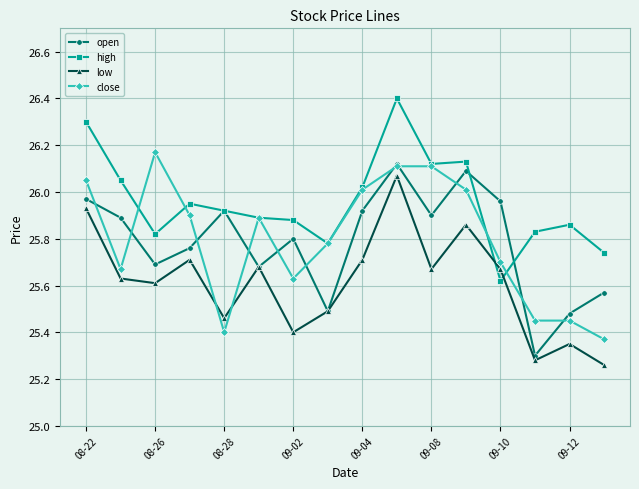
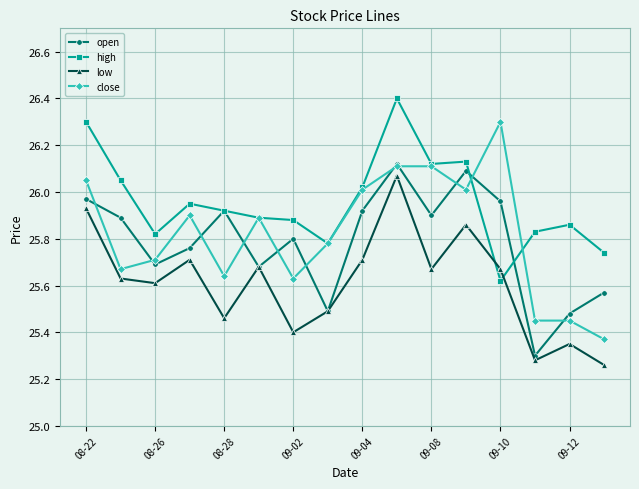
close, 08-26: 26.17 -> 25.71
close, 08-28: 25.40 -> 25.64
close, 09-10: 25.7 -> 26.3
